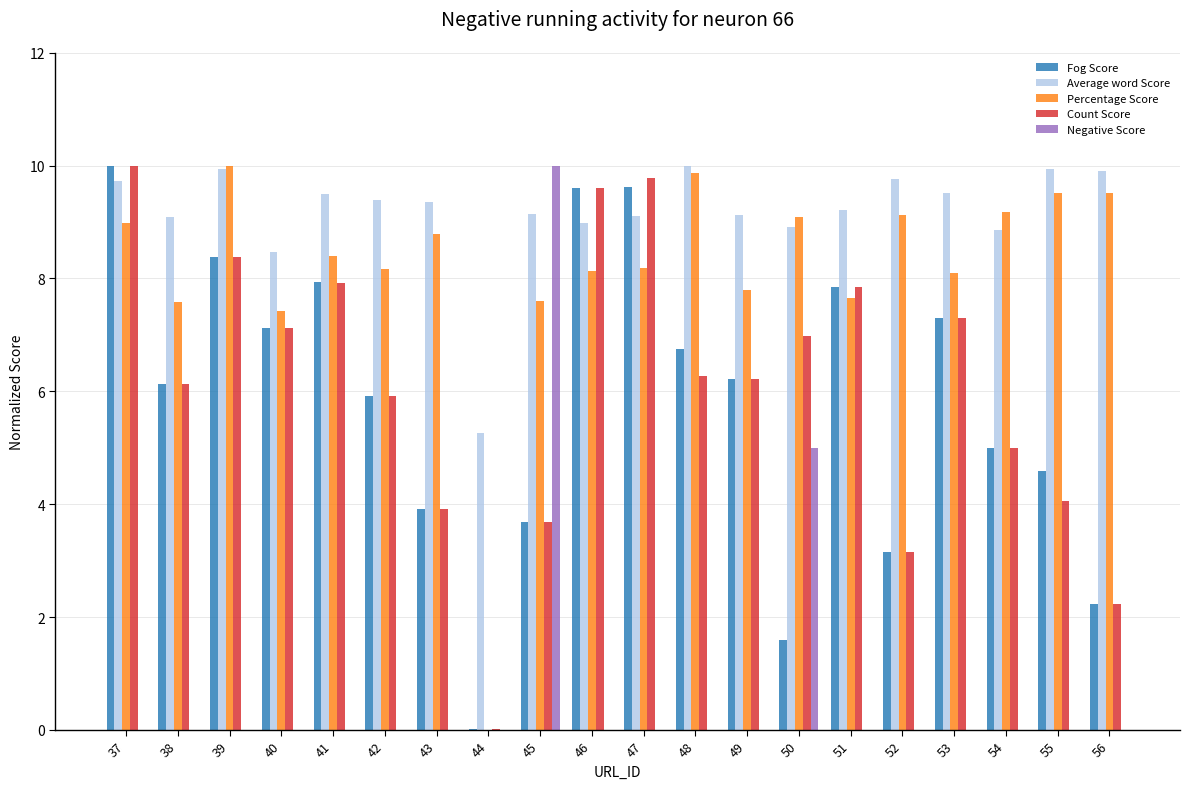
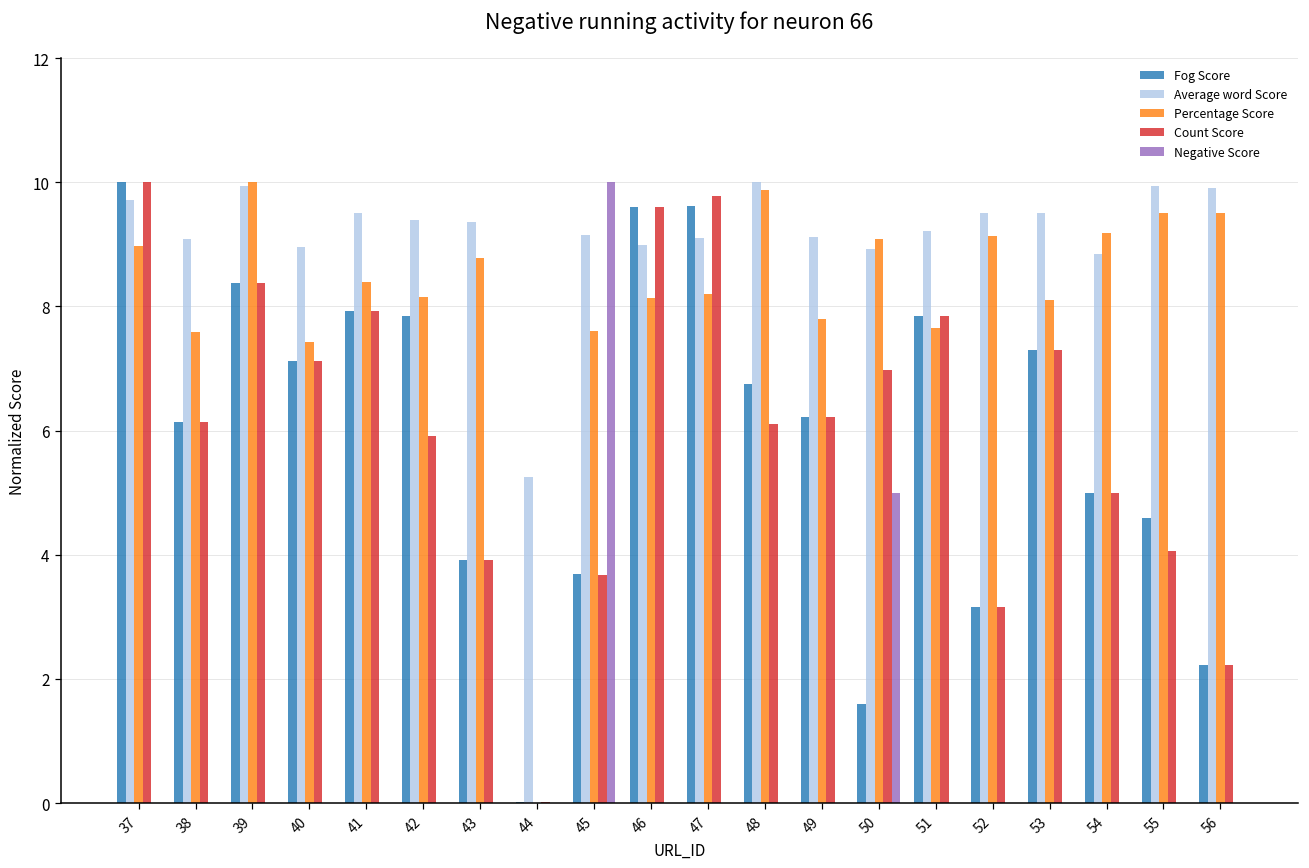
Average word Score, 40: 8.5 -> 9.0
Fog Score, 42: 5.9 -> 7.8
Count Score, 48: 6.3 -> 6.1
Average word Score, 52: 9.8 -> 9.5
